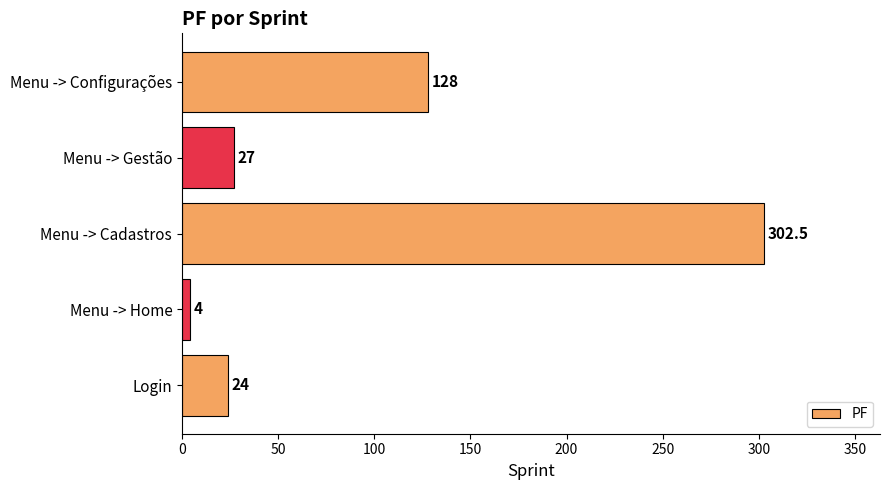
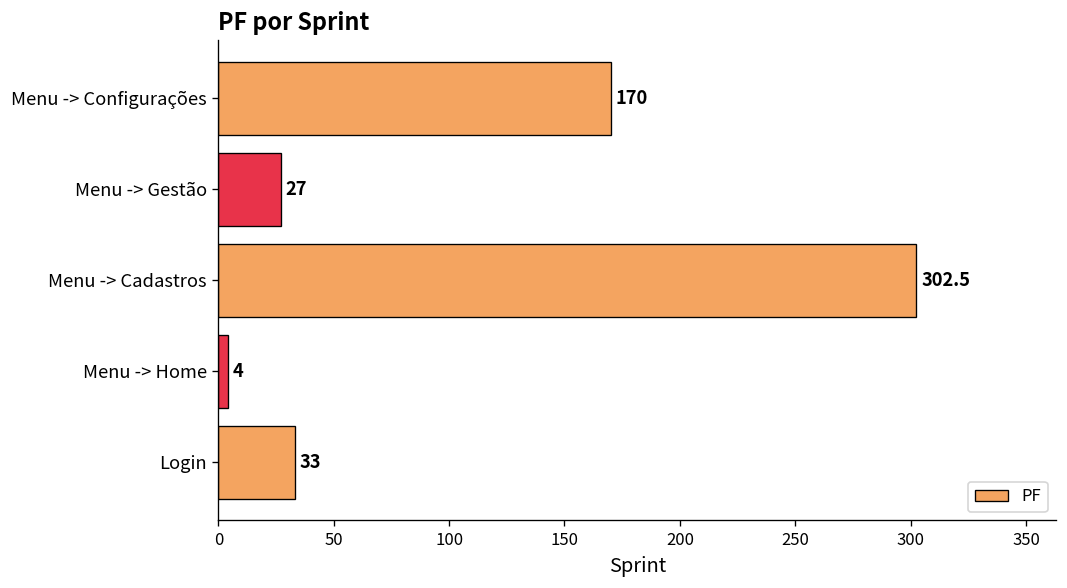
Menu -> Configurações: 128 -> 170
Login: 24 -> 33
